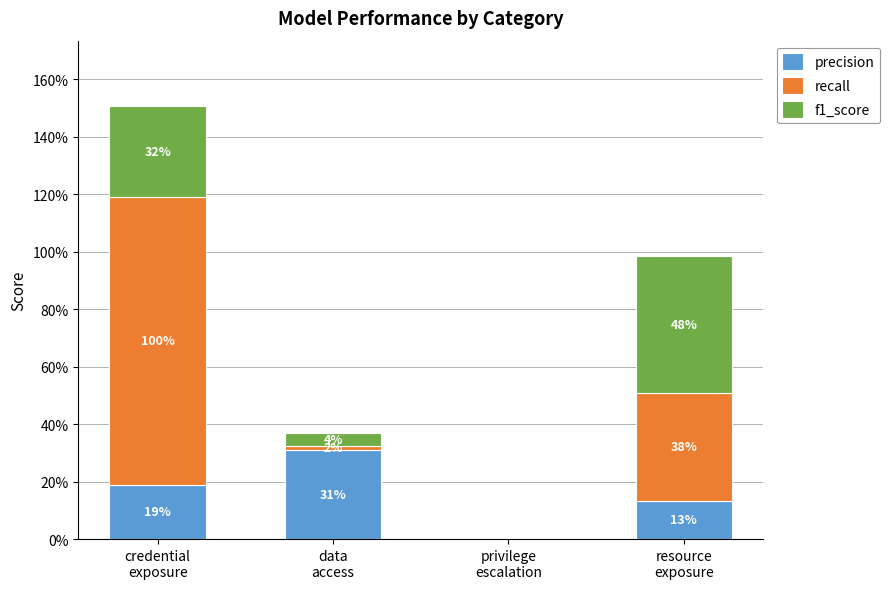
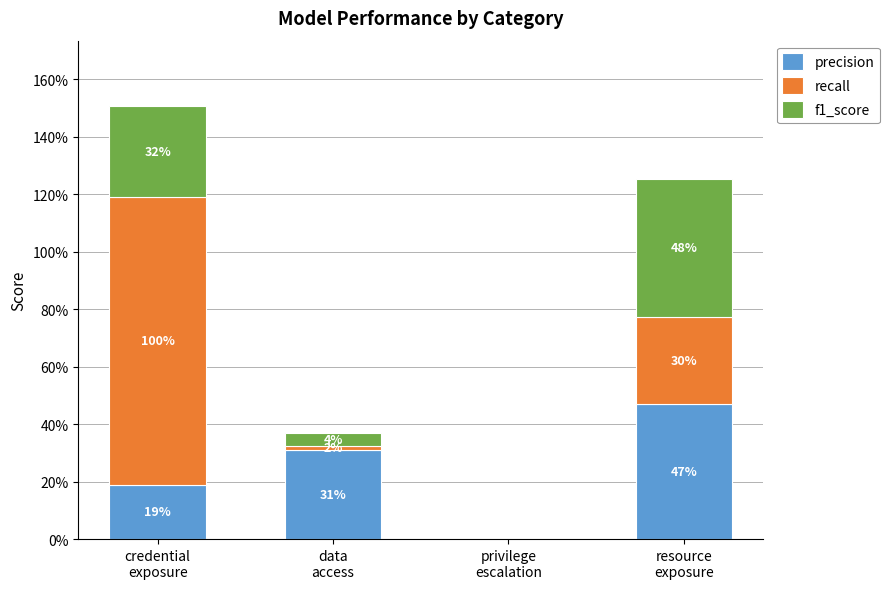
precision, resource exposure: 13% -> 47%
recall, resource exposure: 38% -> 30%
